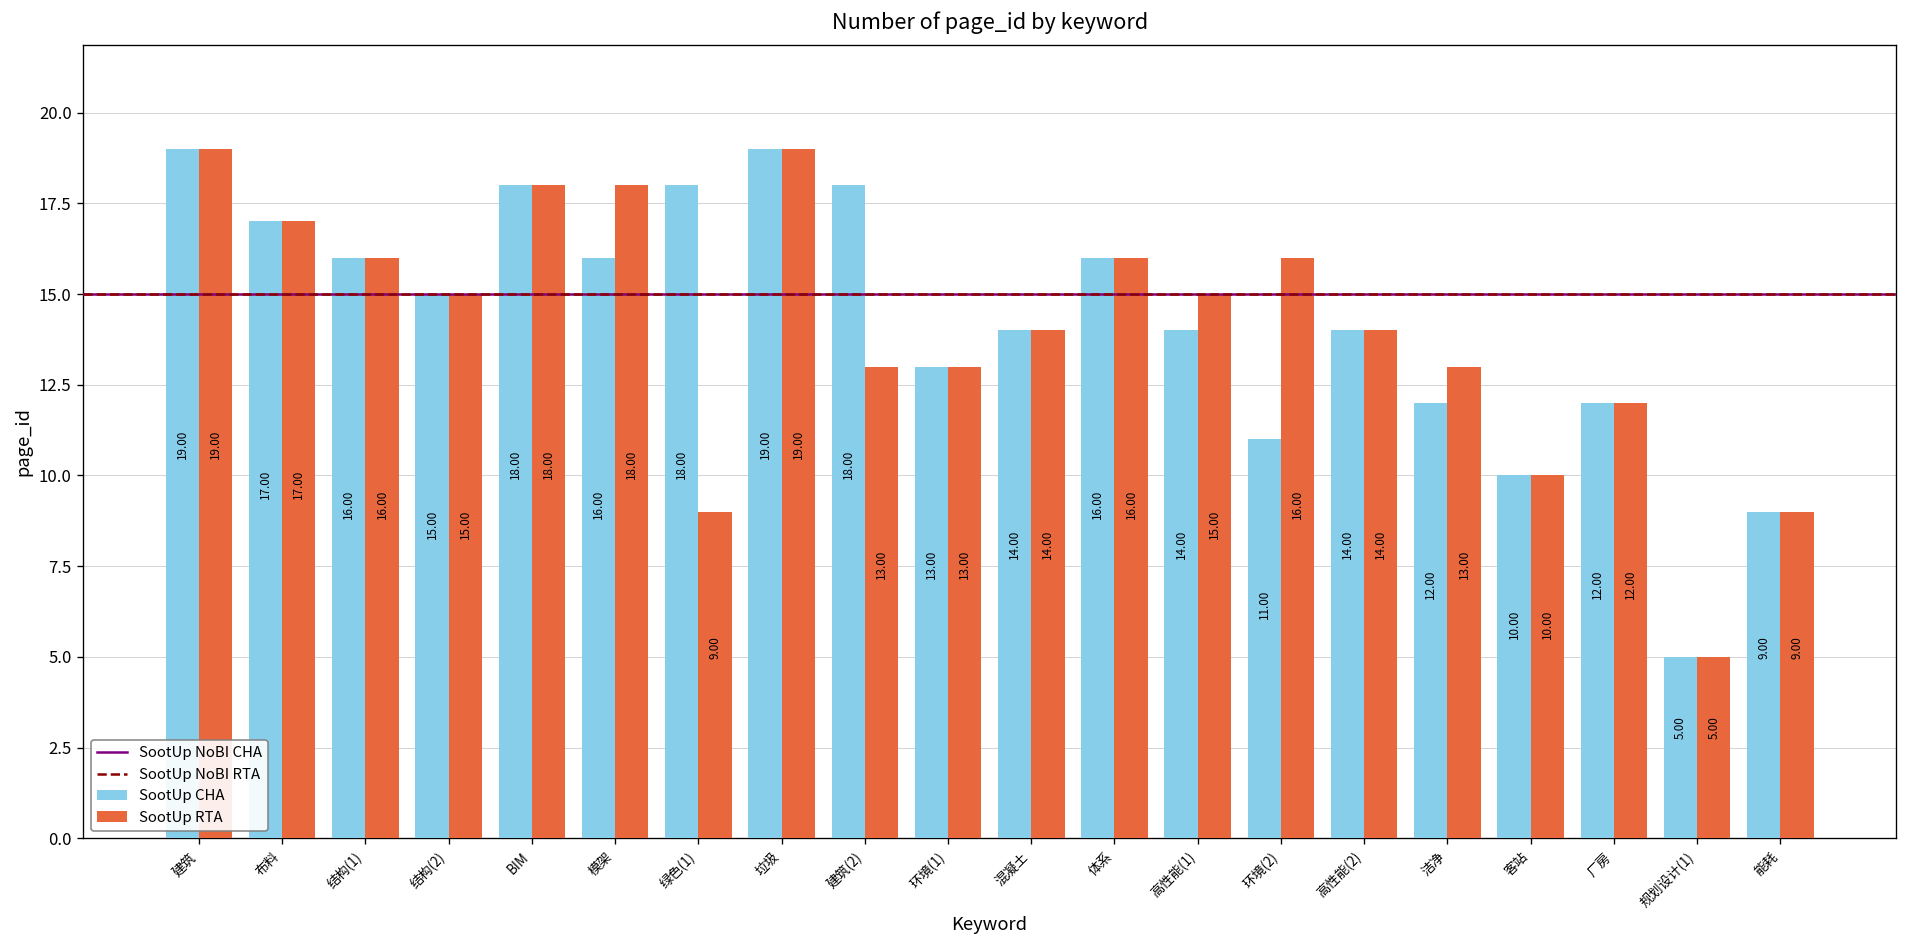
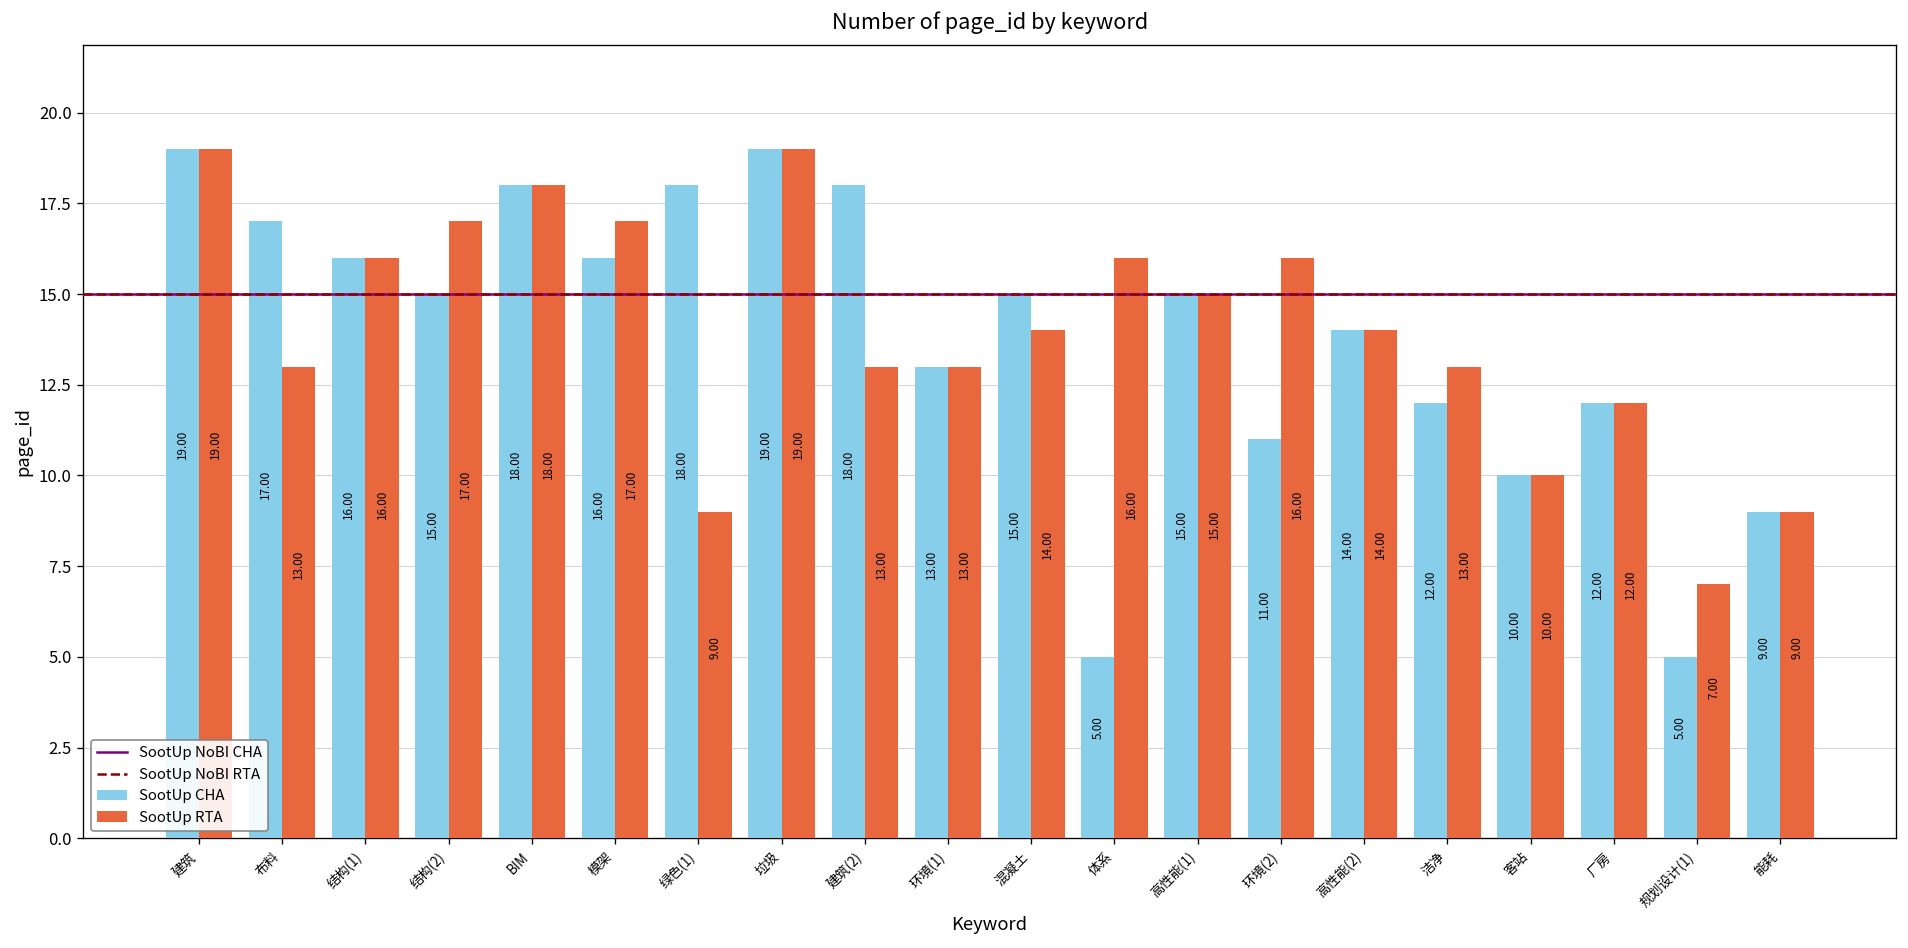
SootUp RTA, 布料: 17.00 -> 13.00
SootUp RTA, 结构(2): 15.00 -> 17.00
SootUp RTA, 模架: 18.00 -> 17.00
SootUp CHA, 混凝土: 14.00 -> 15.00
SootUp CHA, 体系: 16.00 -> 5.00
SootUp CHA, 高性能(1): 14.00 -> 15.00
SootUp RTA, 规划设计(1): 5.00 -> 7.00
